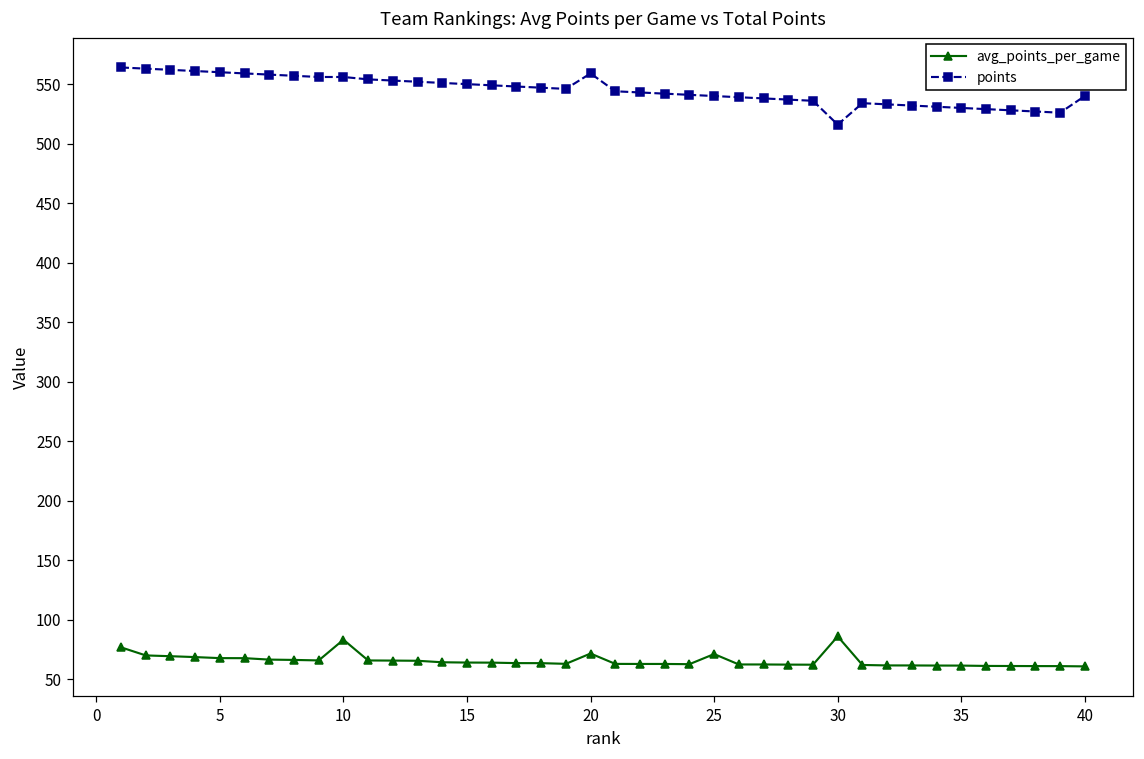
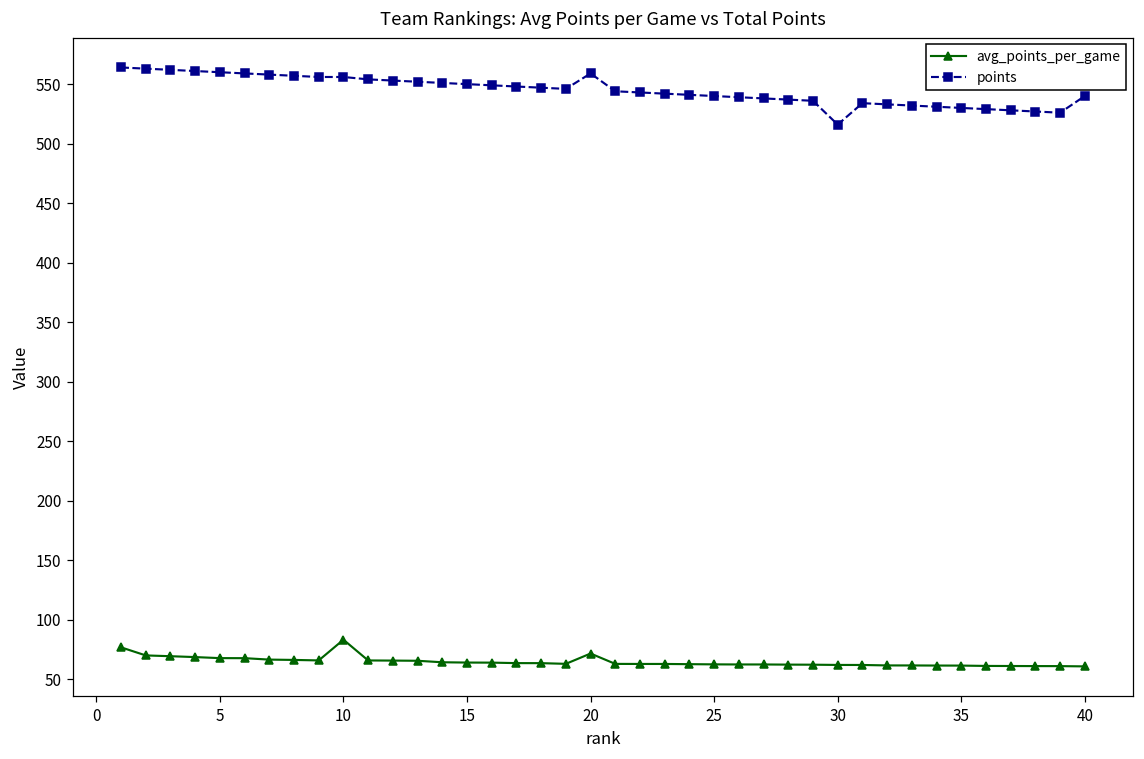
avg_points_per_game, 25: 71 -> 62
avg_points_per_game, 30: 86 -> 62
